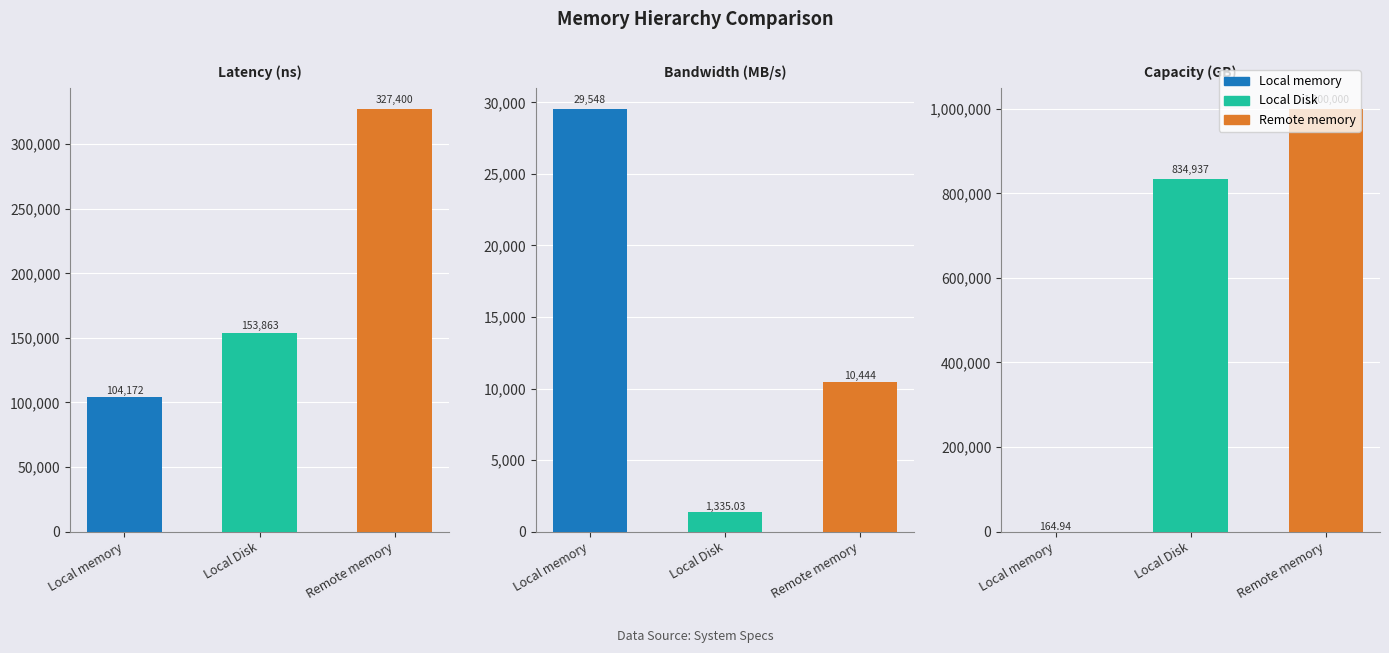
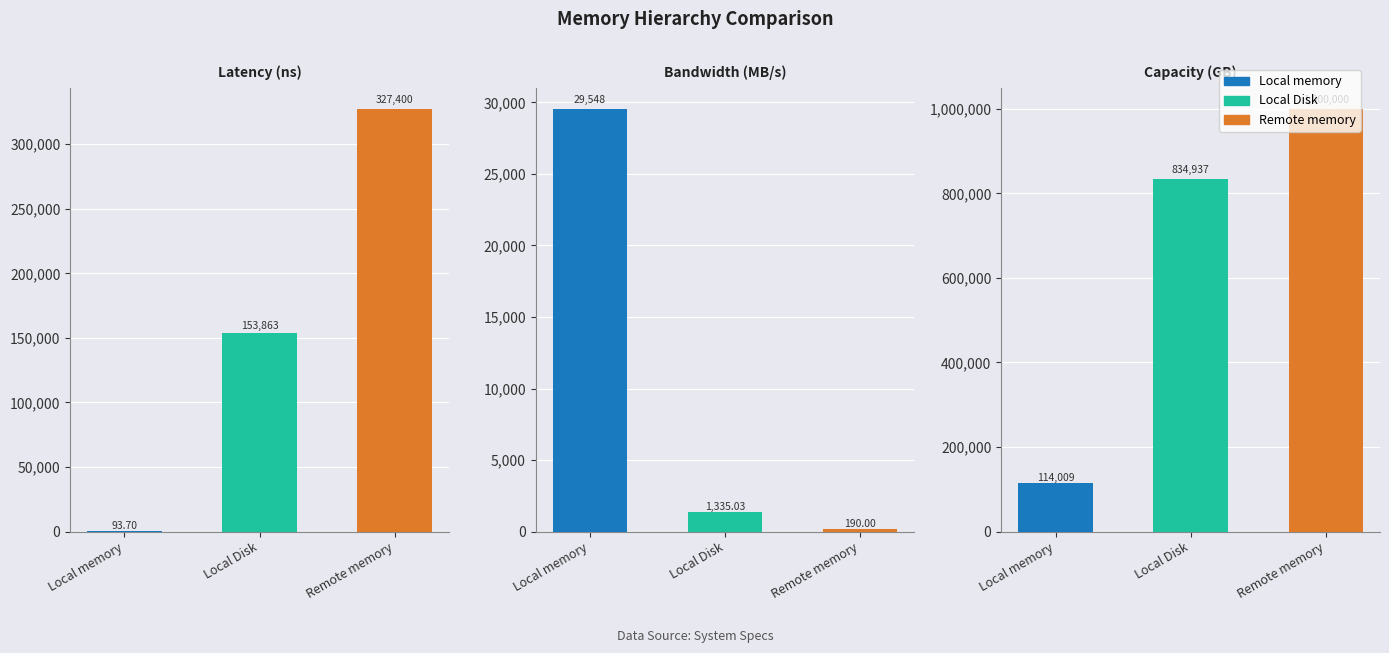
Latency (ns), Local memory: 104,172 -> 93.70
Bandwidth (MB/s), Remote memory: 10,444 -> 190.00
Capacity (GB), Local memory: 164.94 -> 114,009
